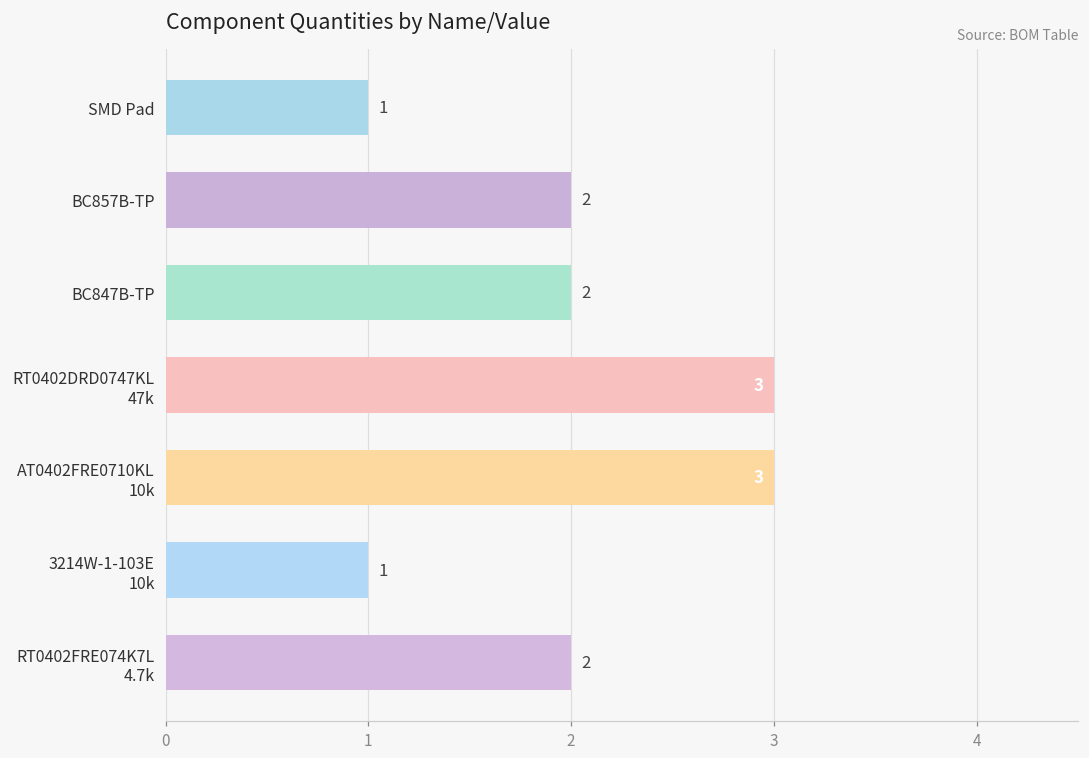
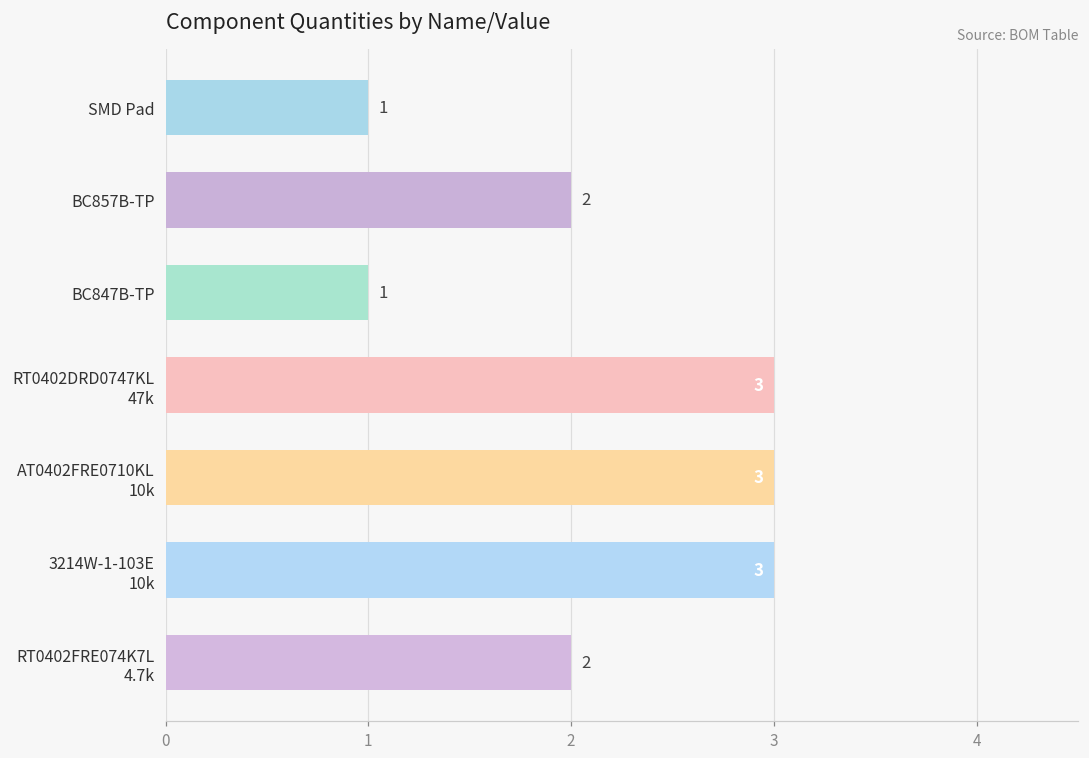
BC847B-TP: 2 -> 1
3214W-1-103E 10k: 1 -> 3
